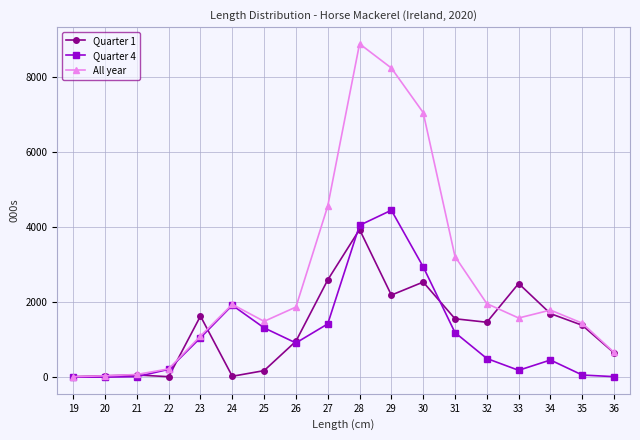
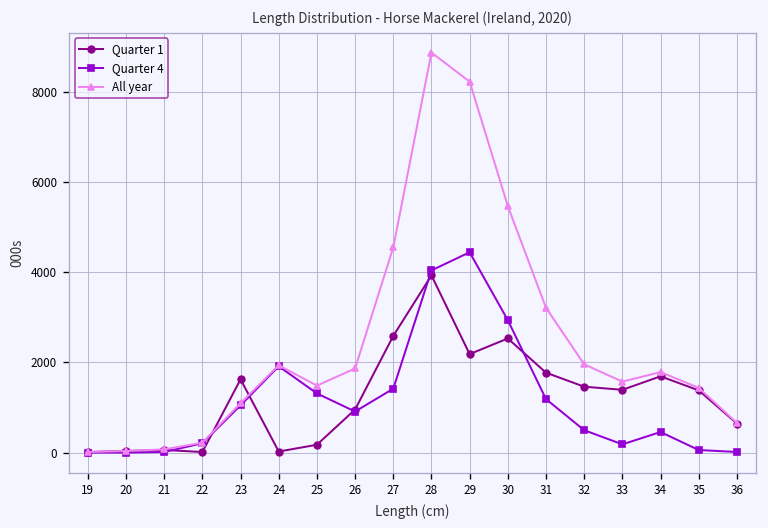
All year, 30: 7000 -> 5500
Quarter 1, 31: 1600 -> 1800
Quarter 1, 33: 2500 -> 1400
